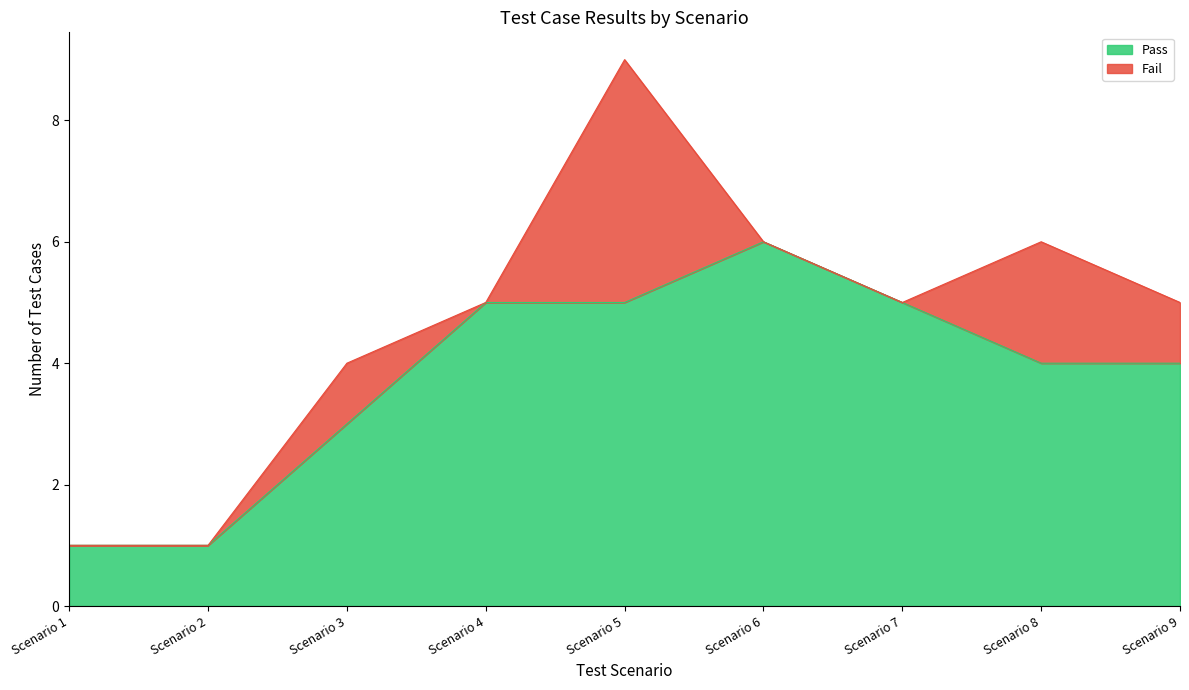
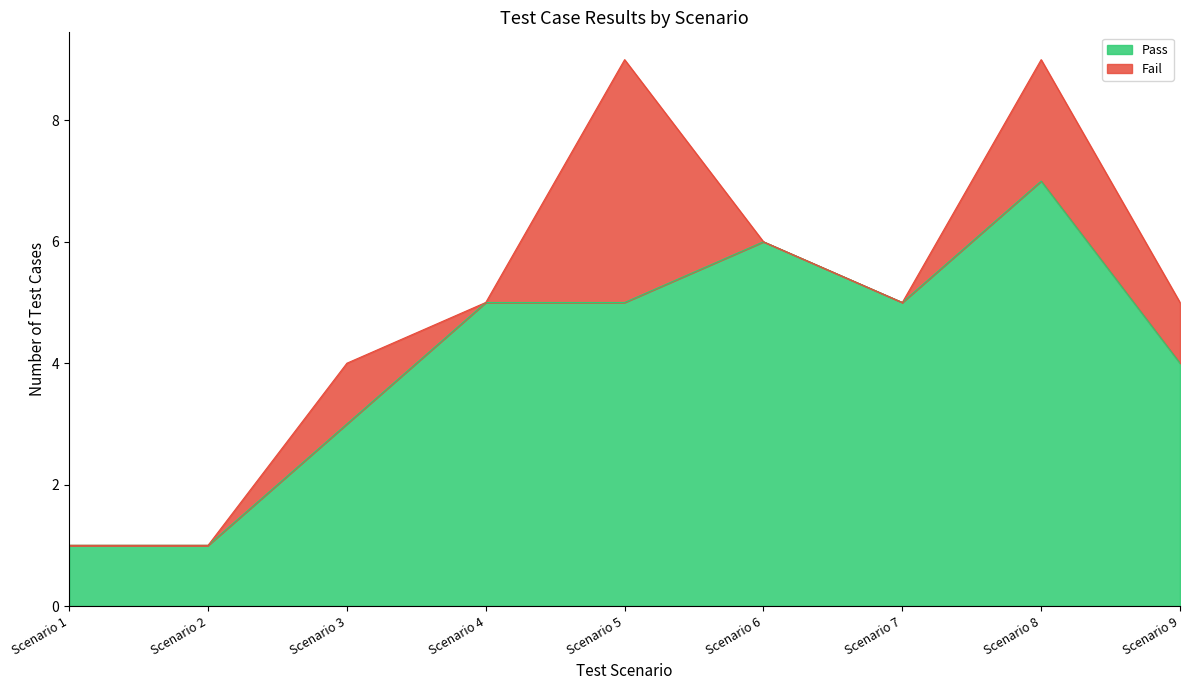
Pass, Scenario 8: 4 -> 7
